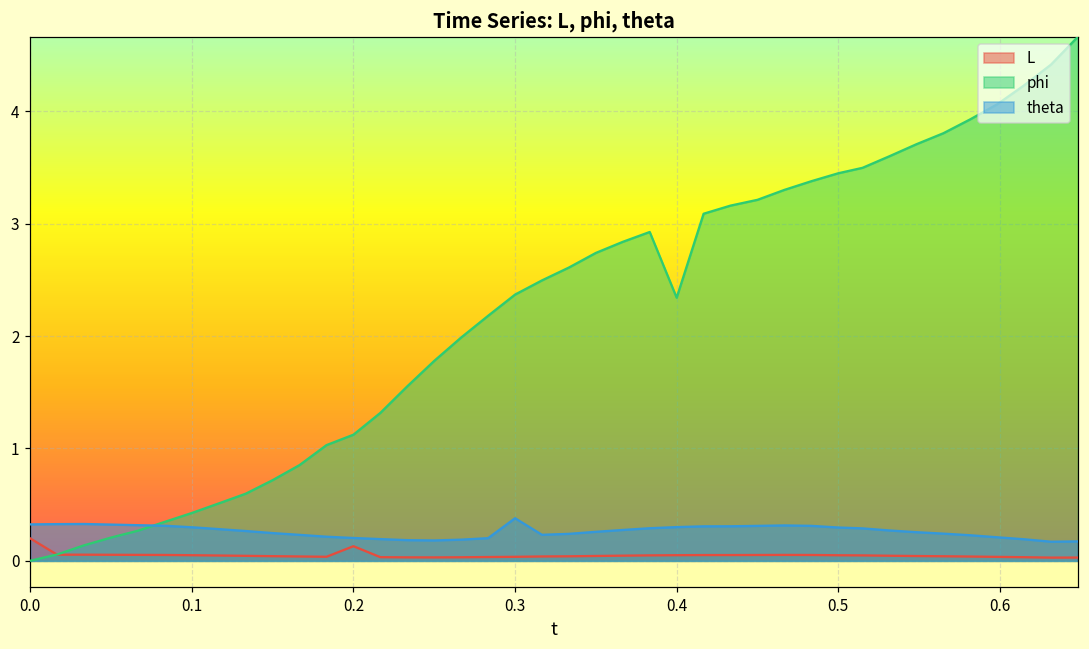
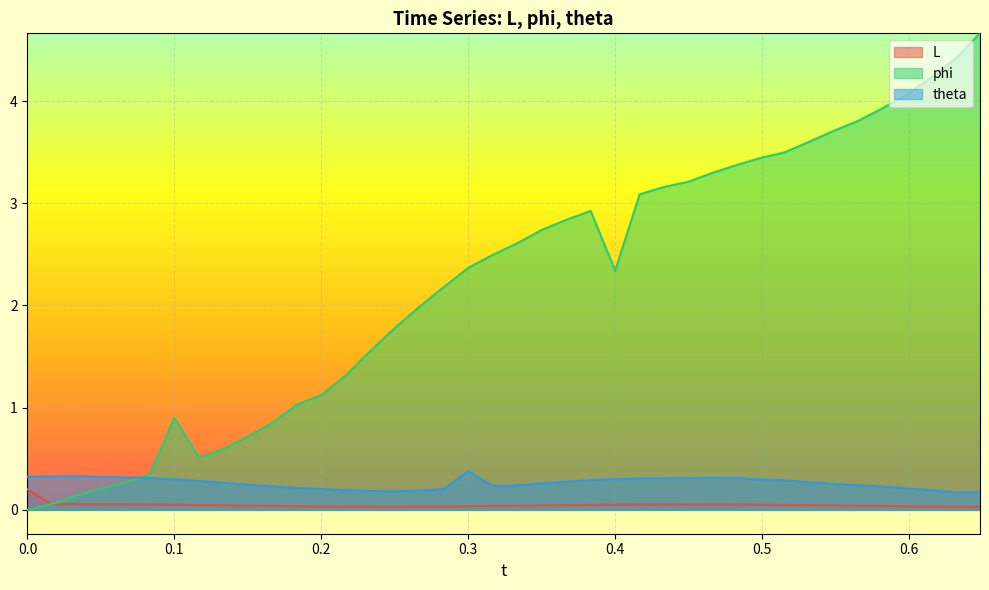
phi, 0.1: 0.43 -> 0.90
L, 0.2: 0.13 -> 0.03
